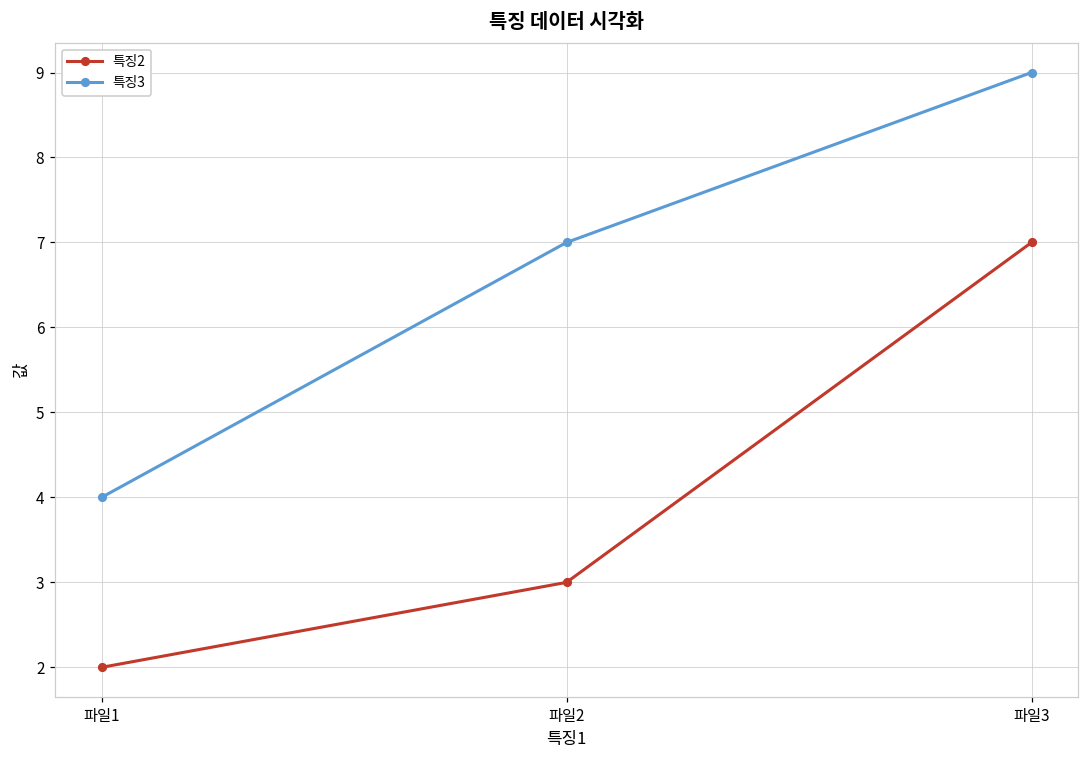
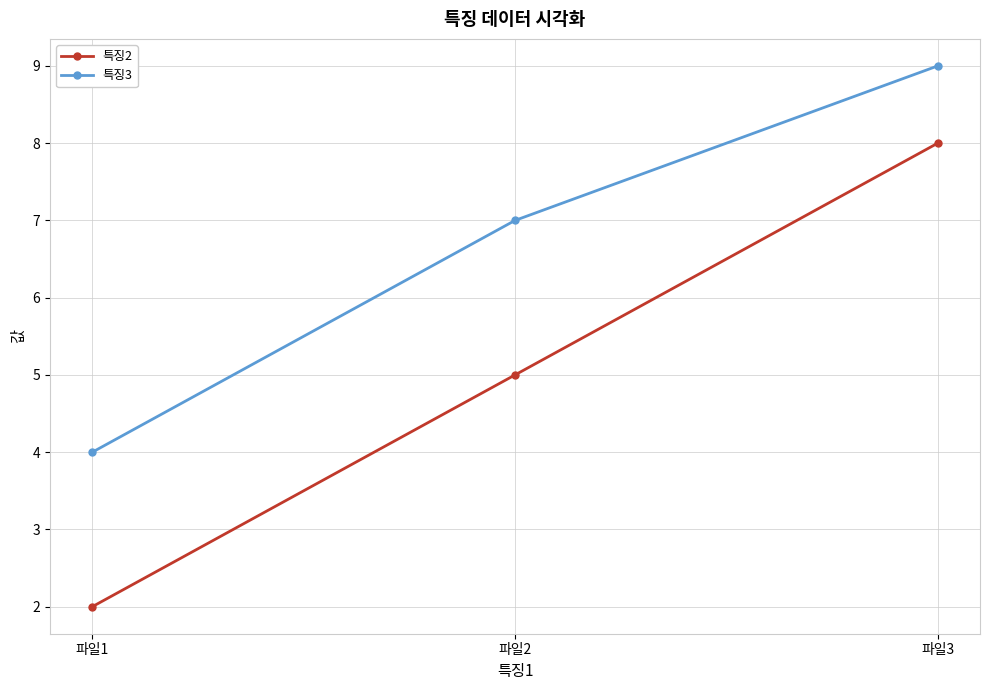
특징2, 파일2: 3 -> 5
특징2, 파일3: 7 -> 8
